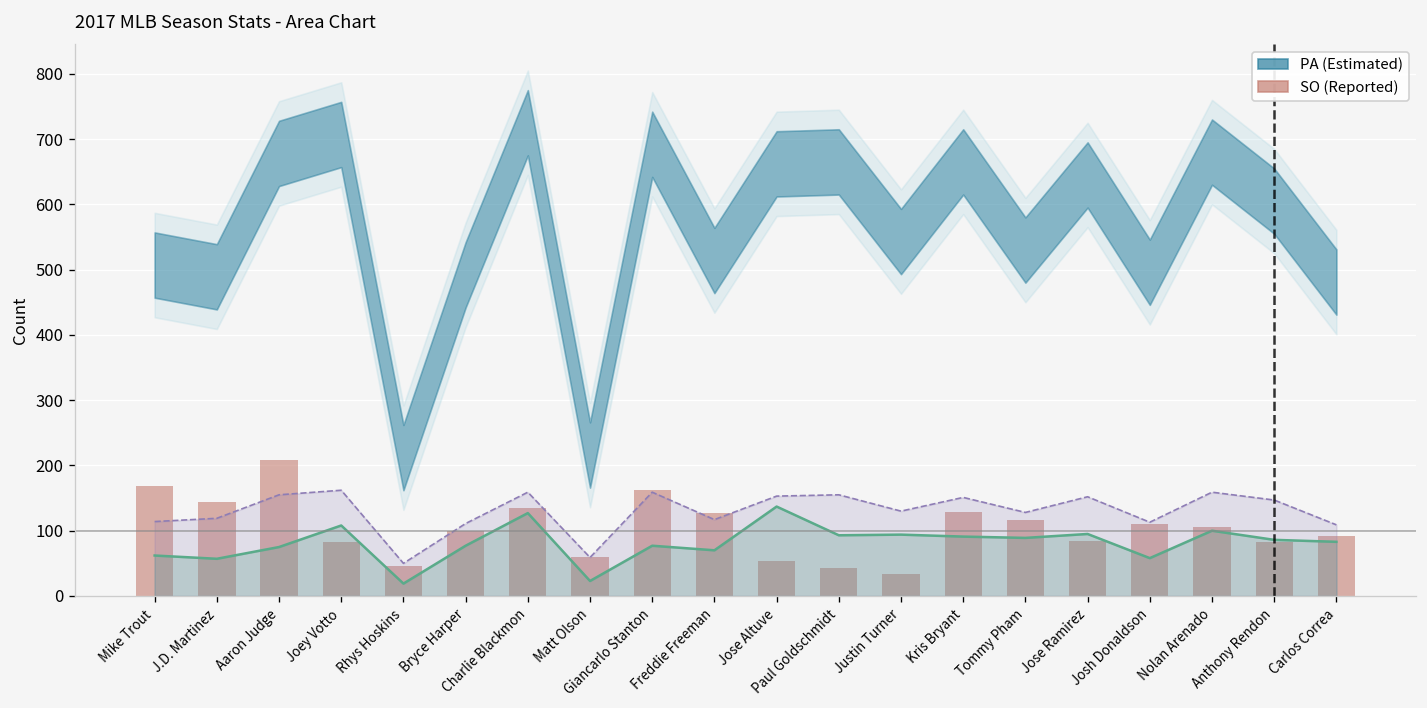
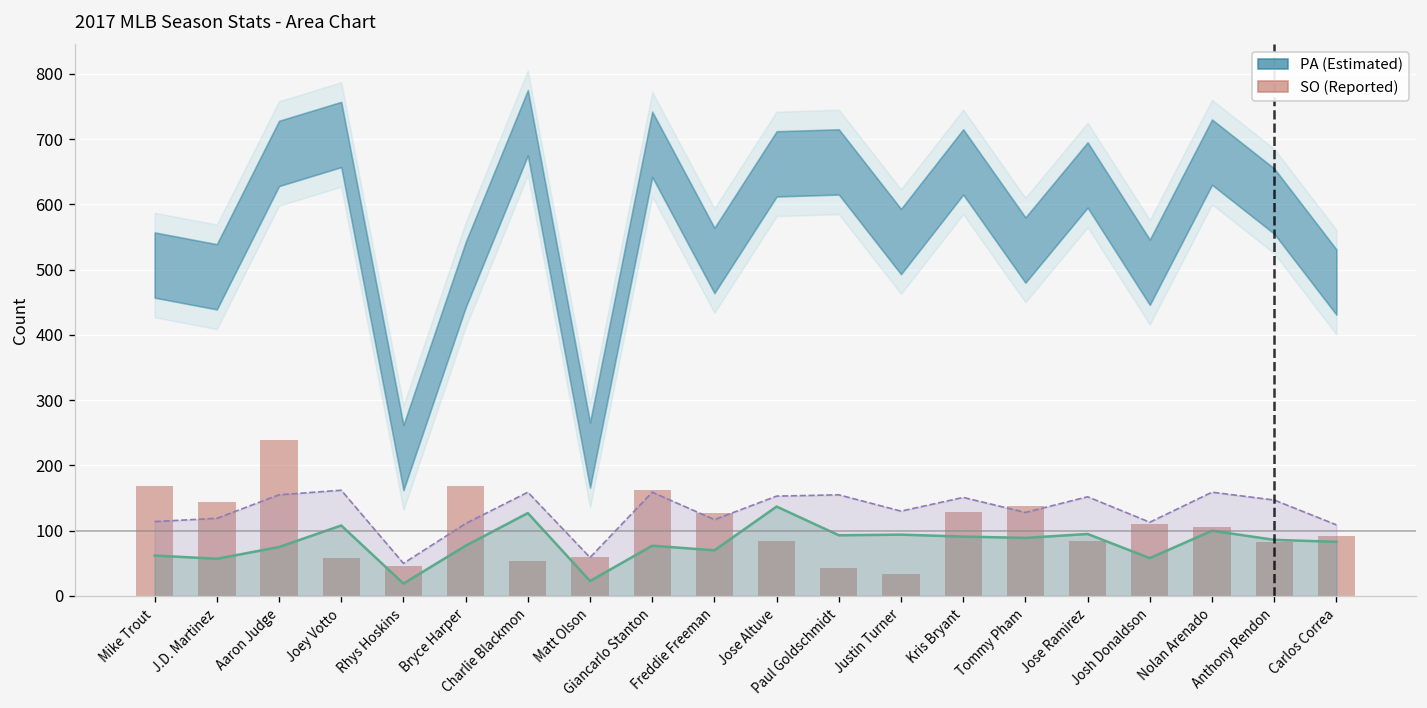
SO (Reported), Aaron Judge: 210 -> 240
SO (Reported), Joey Votto: 80 -> 60
SO (Reported), Bryce Harper: 100 -> 170
SO (Reported), Charlie Blackmon: 140 -> 50
SO (Reported), Jose Altuve: 50 -> 80
SO (Reported), Tommy Pham: 120 -> 140
